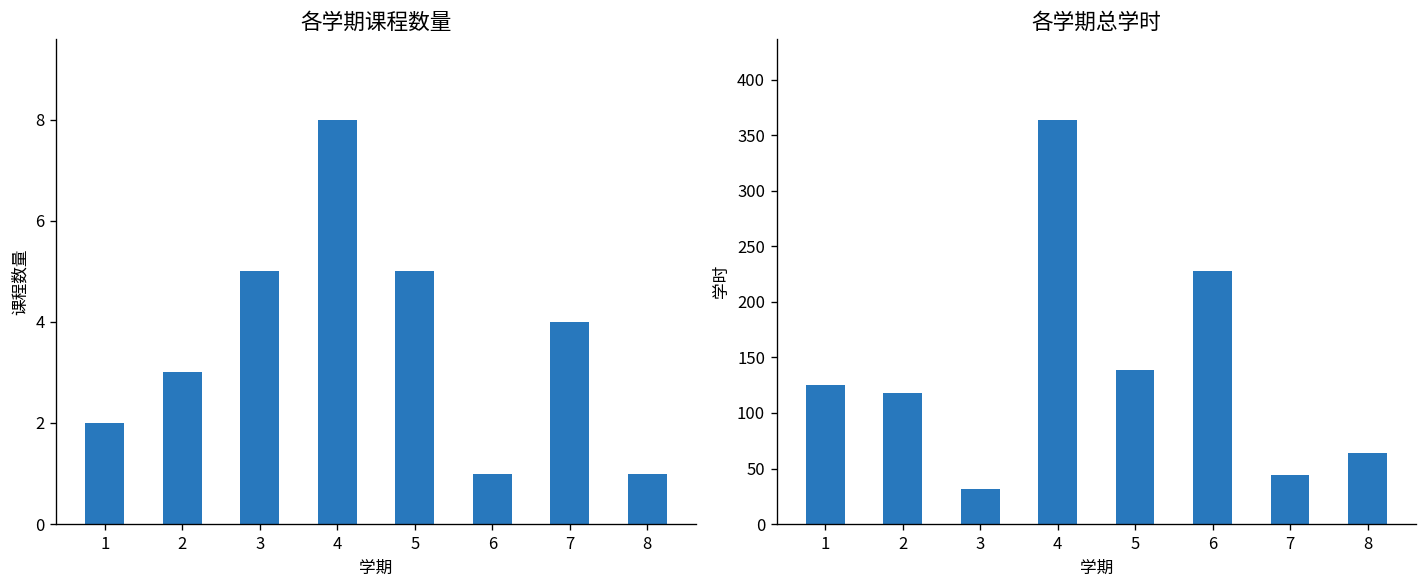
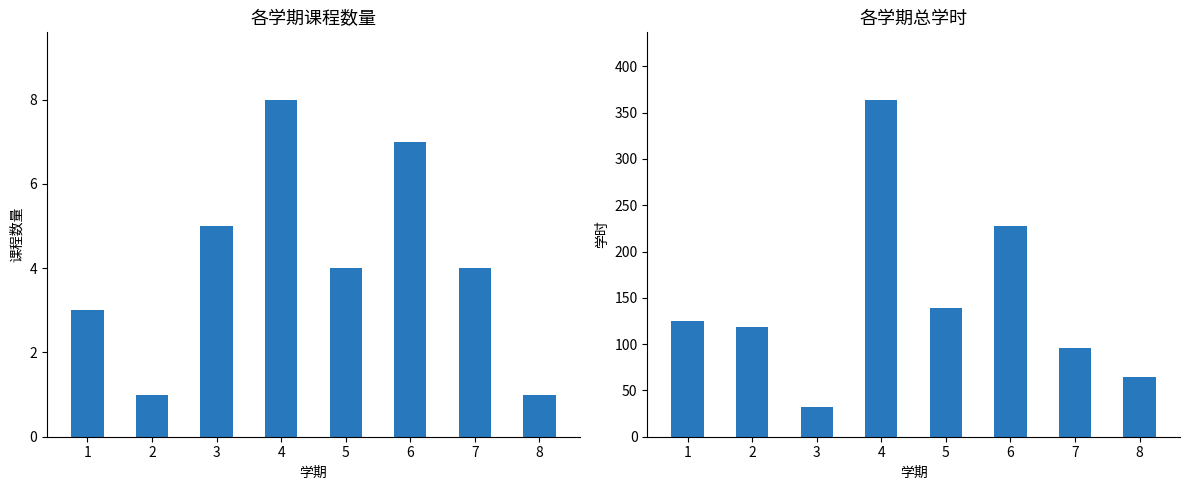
各学期课程数量, 1: 2 -> 3
各学期课程数量, 2: 3 -> 1
各学期课程数量, 5: 5 -> 4
各学期课程数量, 6: 1 -> 7
各学期总学时, 7: 40 -> 100
